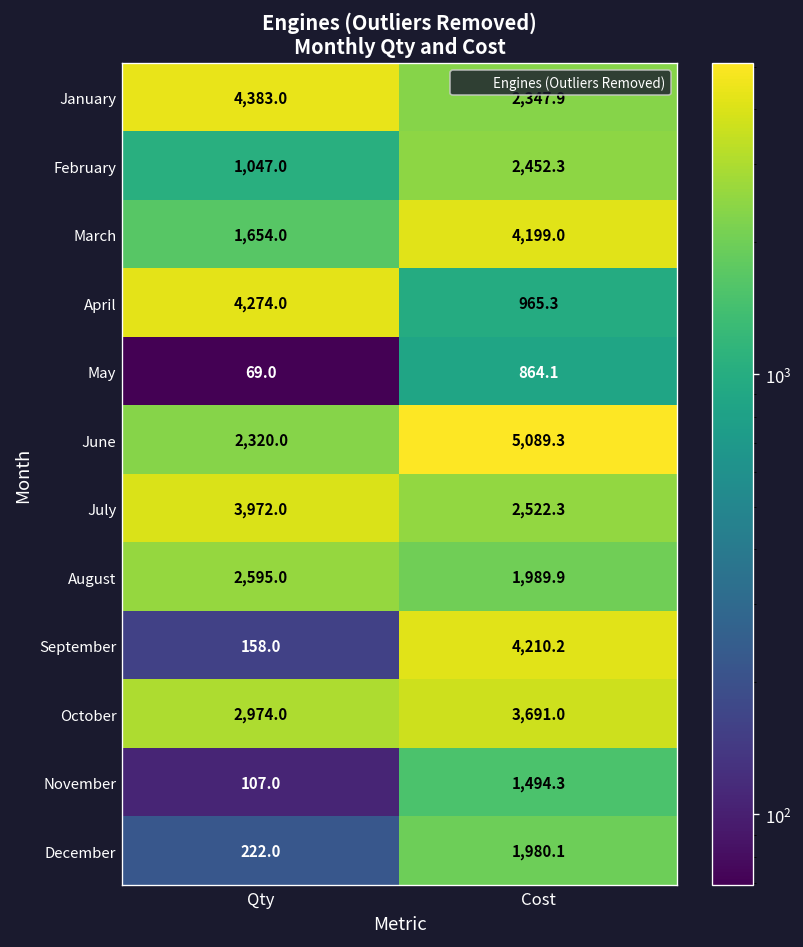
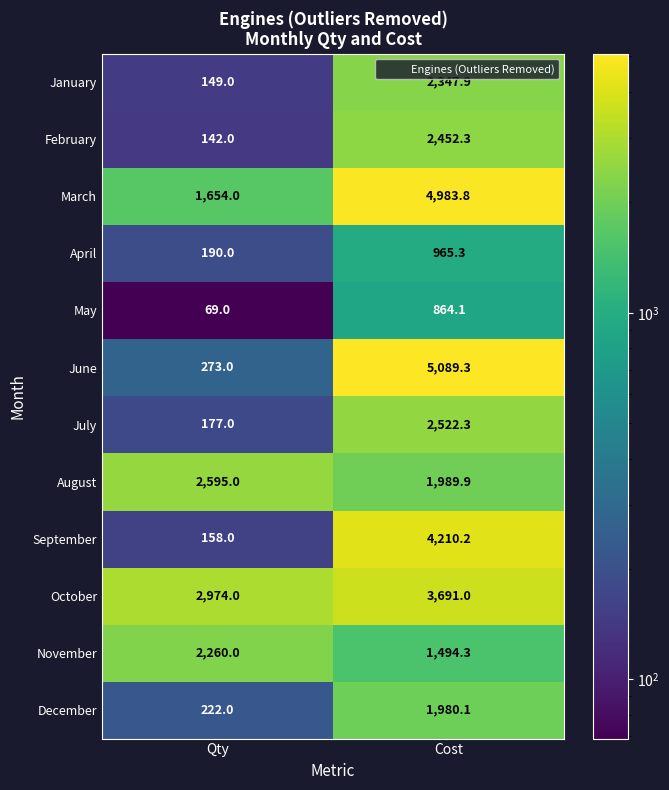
January, Qty: 4,383.0 -> 149.0
February, Qty: 1,047.0 -> 142.0
March, Cost: 4,199.0 -> 4,983.8
April, Qty: 4,274.0 -> 190.0
June, Qty: 2,320.0 -> 273.0
July, Qty: 3,972.0 -> 177.0
November, Qty: 107.0 -> 2,260.0
